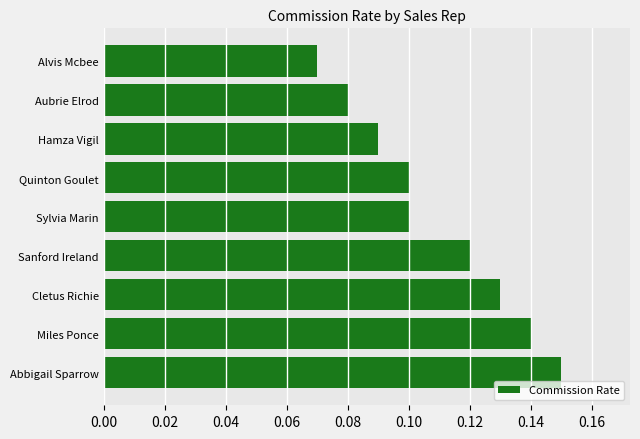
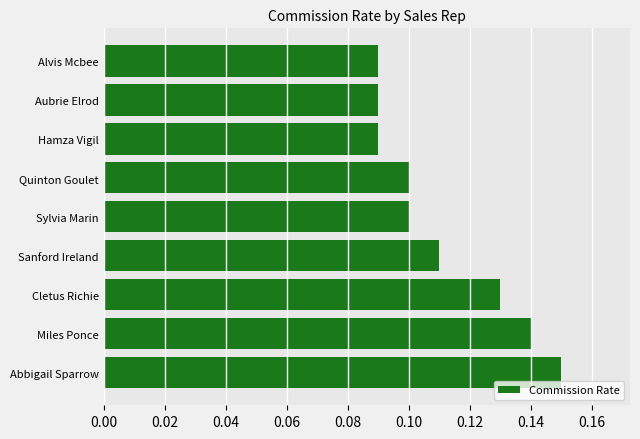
Alvis Mcbee: 0.07 -> 0.09
Aubrie Elrod: 0.08 -> 0.09
Sanford Ireland: 0.12 -> 0.11
